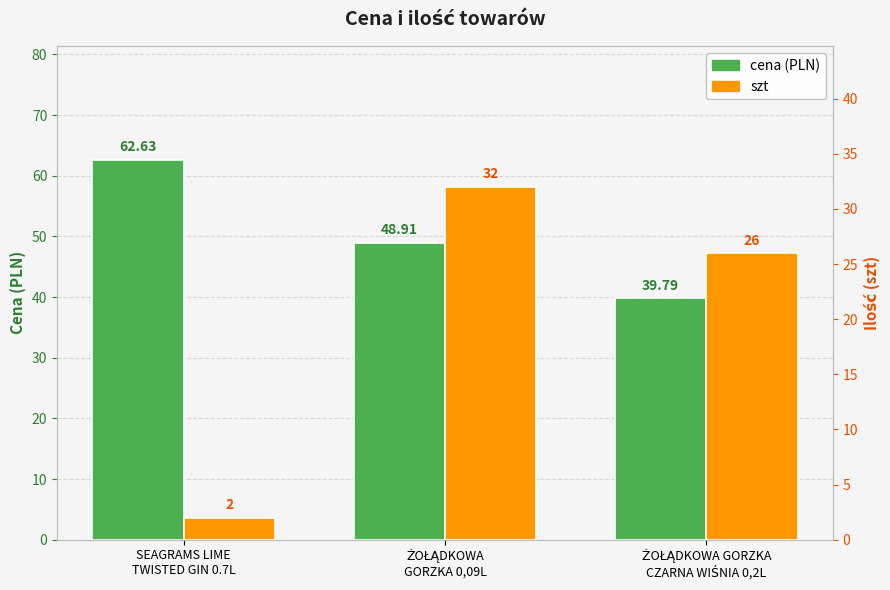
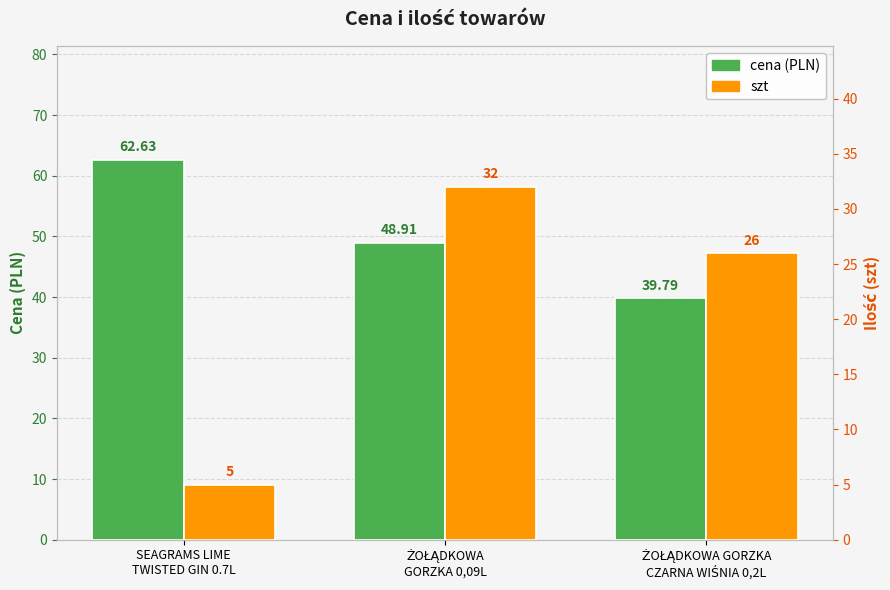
szt, SEAGRAMS LIME TWISTED GIN 0.7L: 2 -> 5
